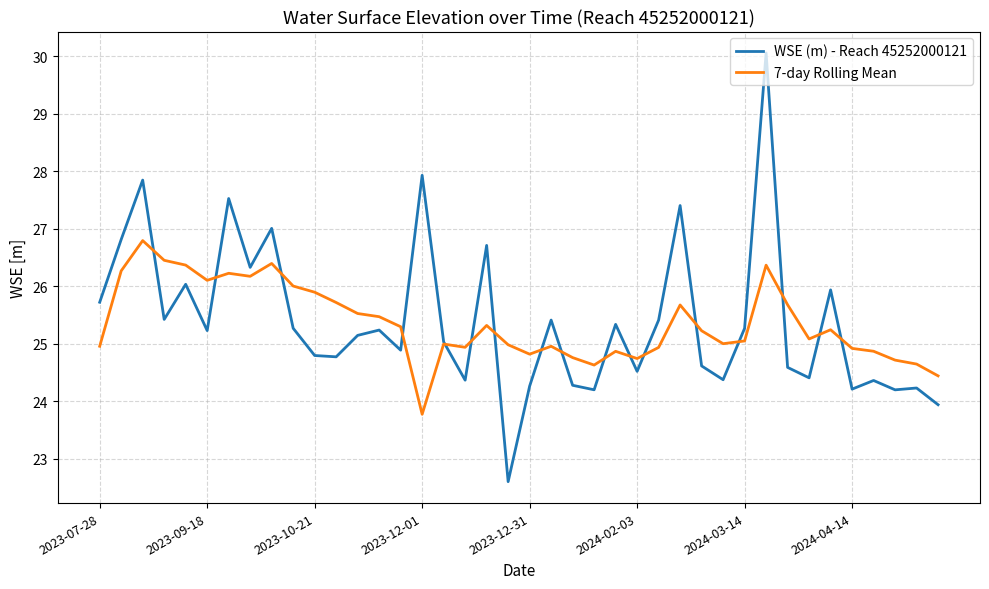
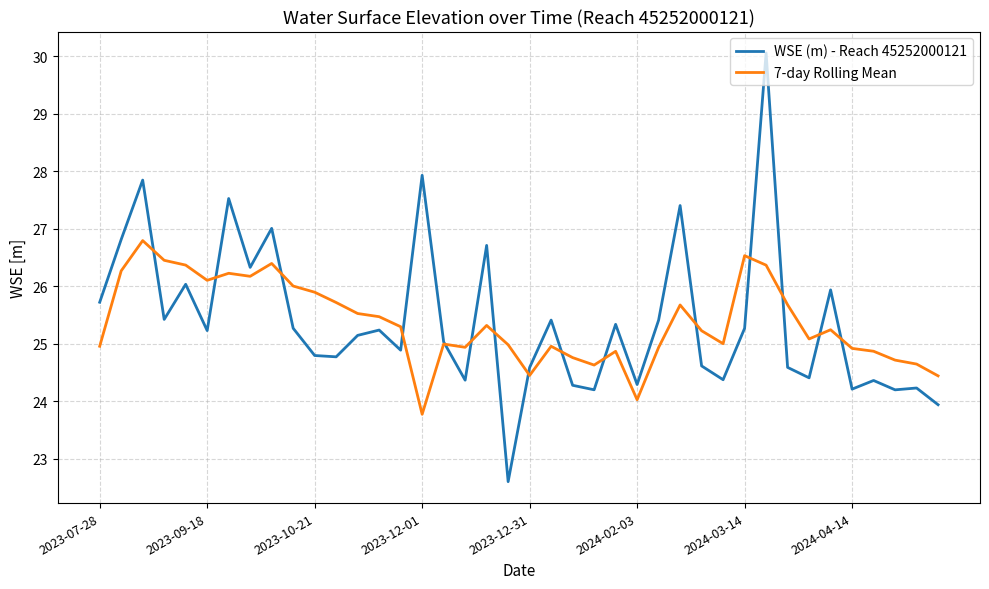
WSE (m) - Reach 45252000121, 2023-12-31: 24.3 -> 24.6
7-day Rolling Mean, 2023-12-31: 24.8 -> 24.5
WSE (m) - Reach 45252000121, 2024-02-03: 24.5 -> 24.3
7-day Rolling Mean, 2024-02-03: 24.7 -> 24.0
7-day Rolling Mean, 2024-03-14: 25.0 -> 26.5
